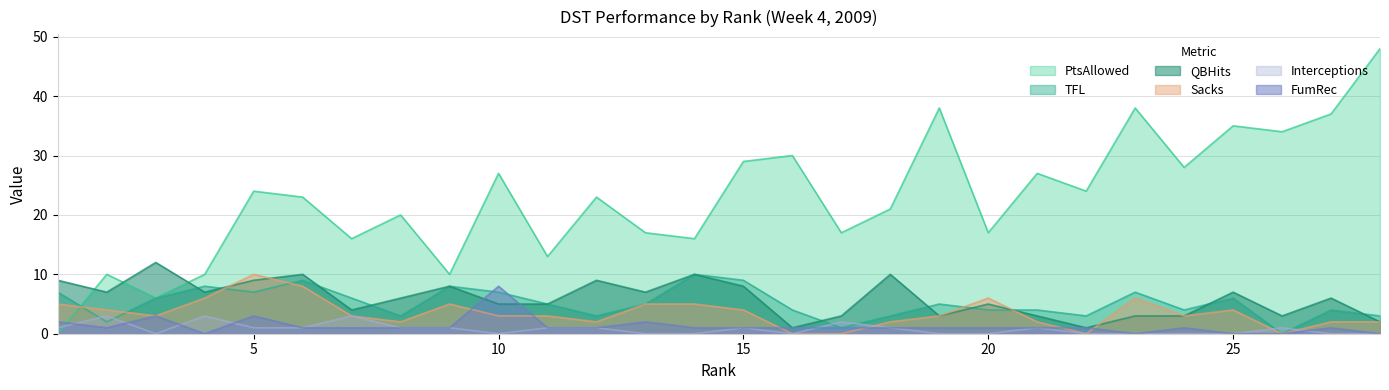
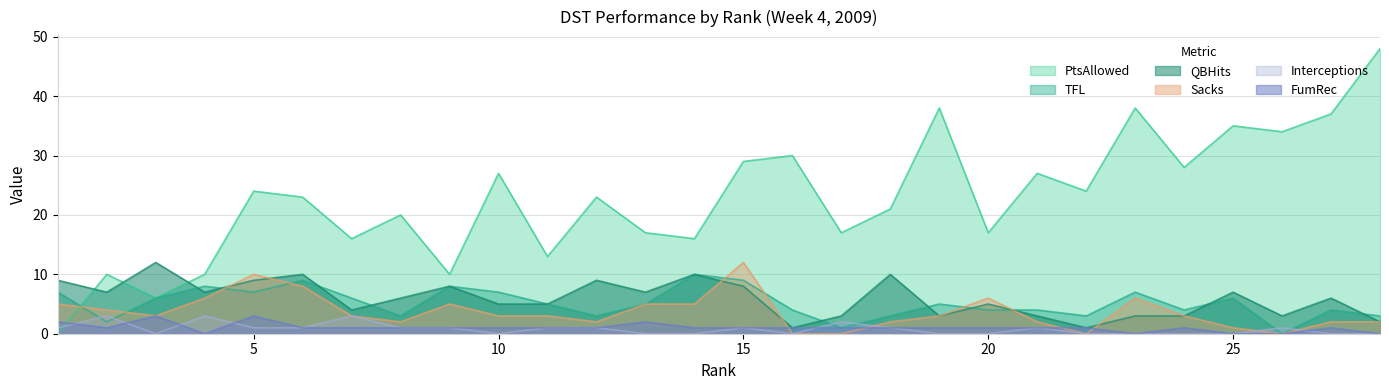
FumRec, 10: 8 -> 1
Sacks, 15: 4 -> 12
Sacks, 25: 4 -> 1
